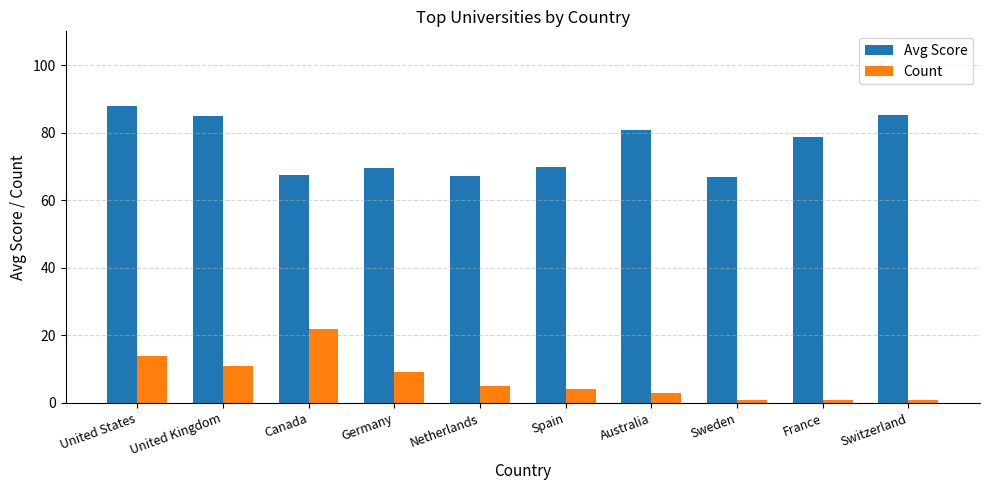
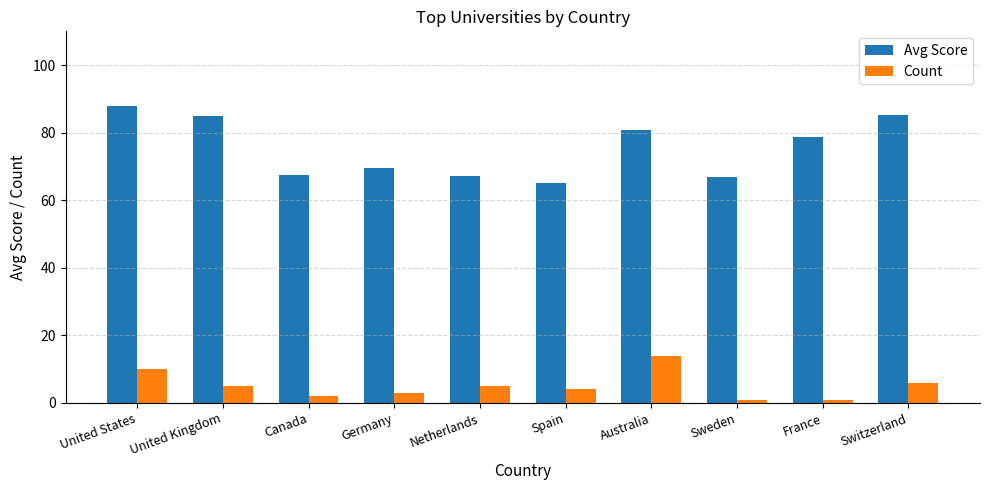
Count, United States: 14 -> 10
Count, United Kingdom: 11 -> 5
Count, Canada: 22 -> 2
Count, Germany: 9 -> 3
Avg Score, Spain: 70 -> 65
Count, Australia: 3 -> 14
Count, Switzerland: 1 -> 6
